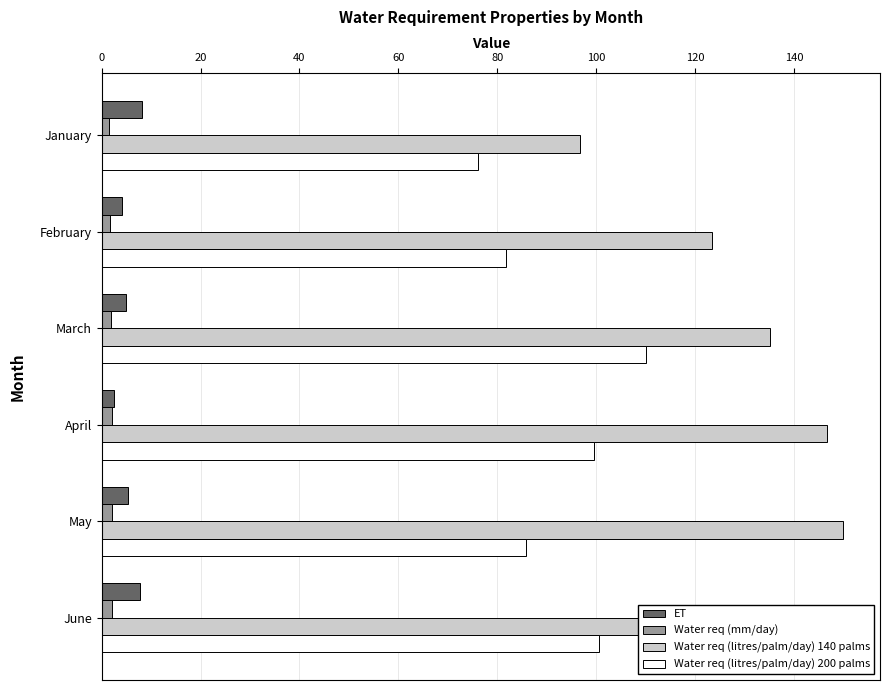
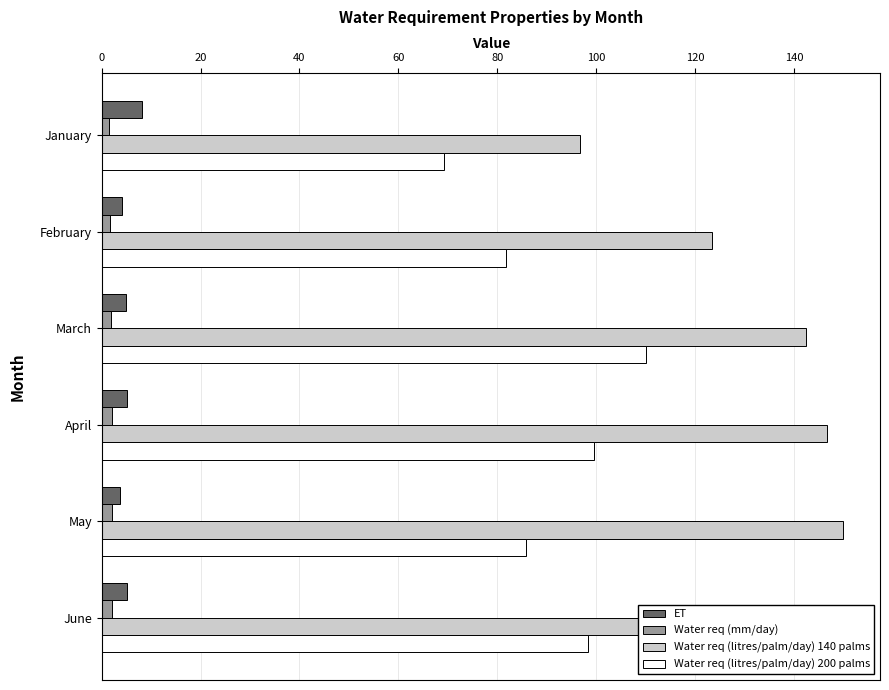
Water req (litres/palm/day) 200 palms, January: 76 -> 69
Water req (litres/palm/day) 140 palms, March: 135 -> 143
ET, April: 2 -> 5
ET, May: 5 -> 4
ET, June: 8 -> 5
Water req (litres/palm/day) 200 palms, June: 101 -> 98
